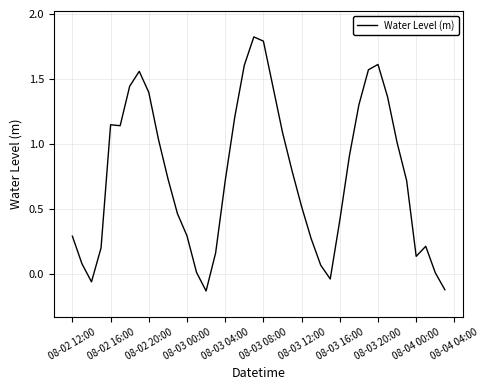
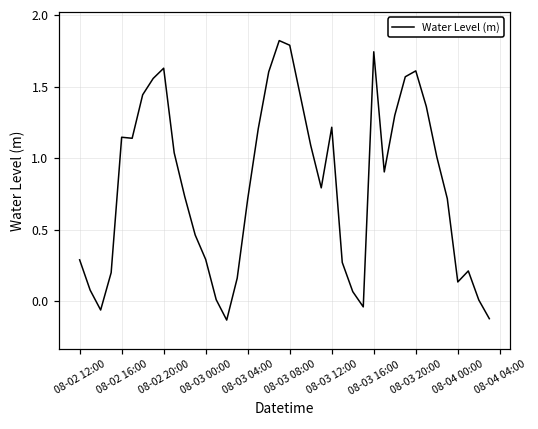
08-02 20:00: 1.40 -> 1.63
08-03 12:00: 0.52 -> 1.22
08-03 16:00: 0.41 -> 1.74
